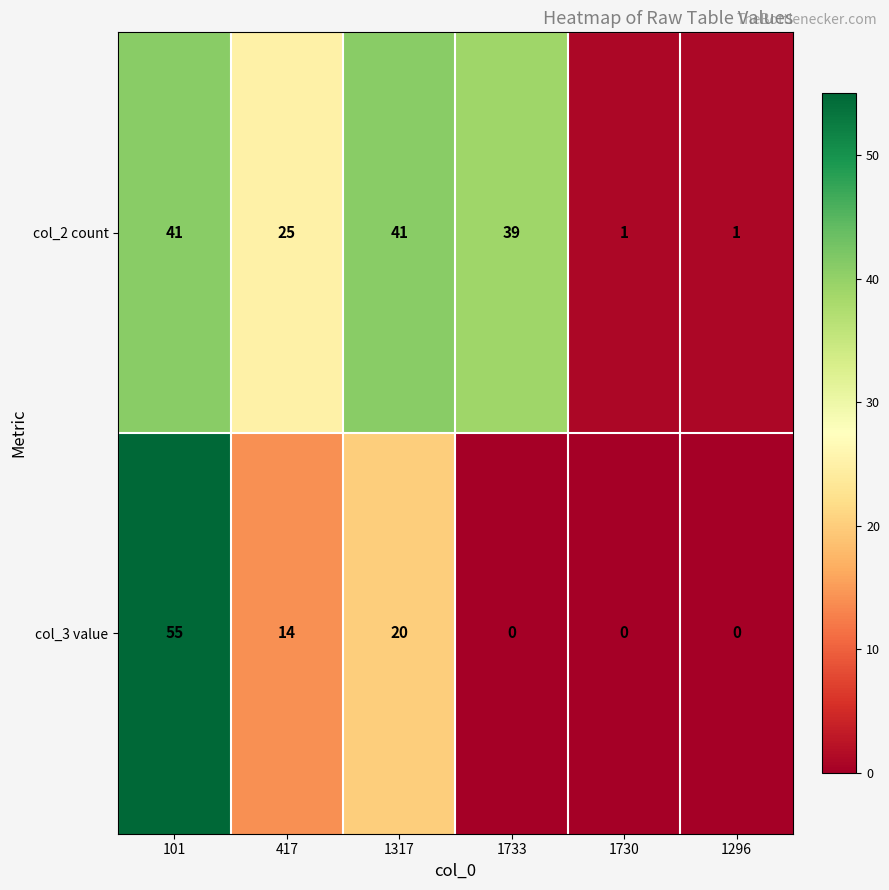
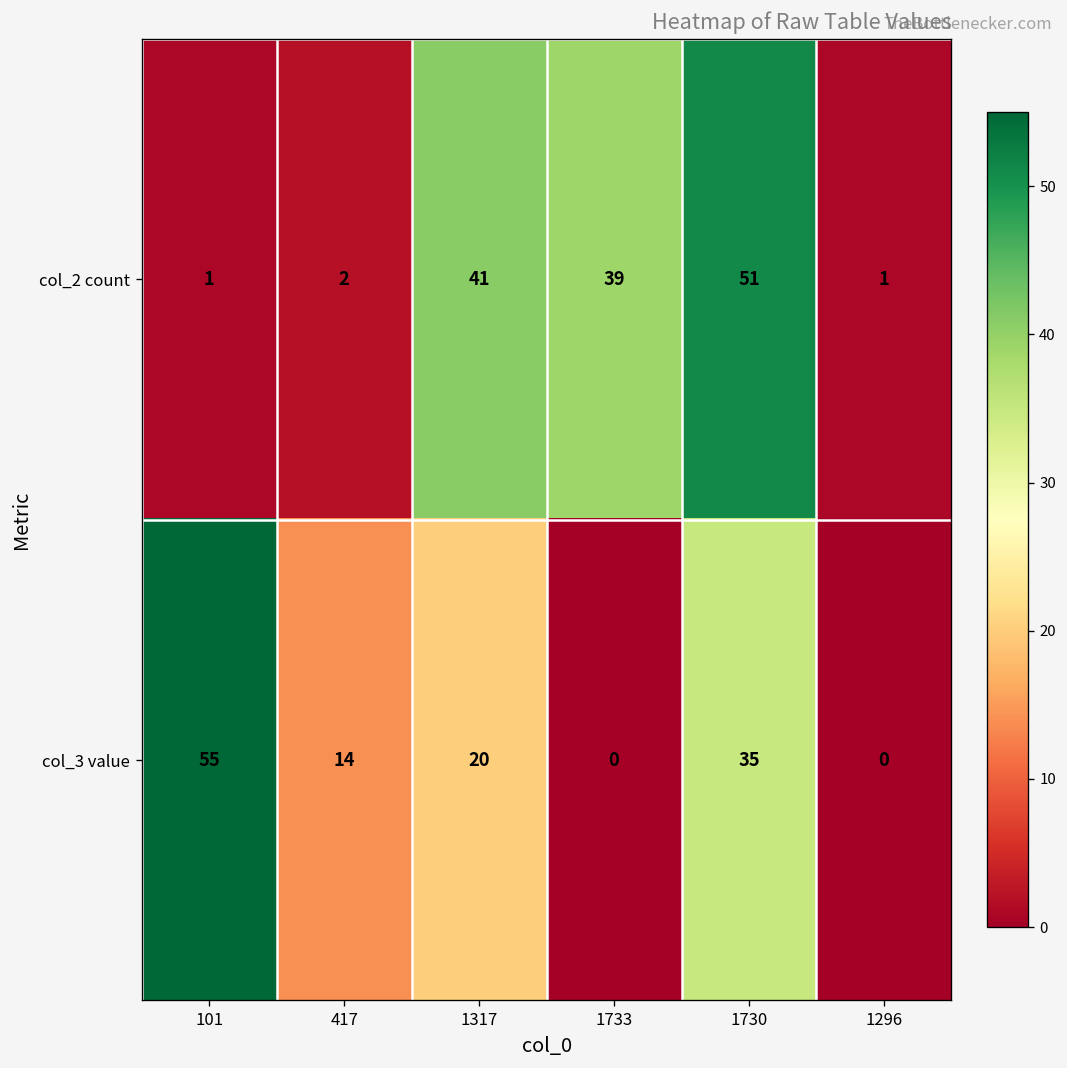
col_2 count, 101: 41 -> 1
col_2 count, 417: 25 -> 2
col_2 count, 1730: 1 -> 51
col_3 value, 1730: 0 -> 35
